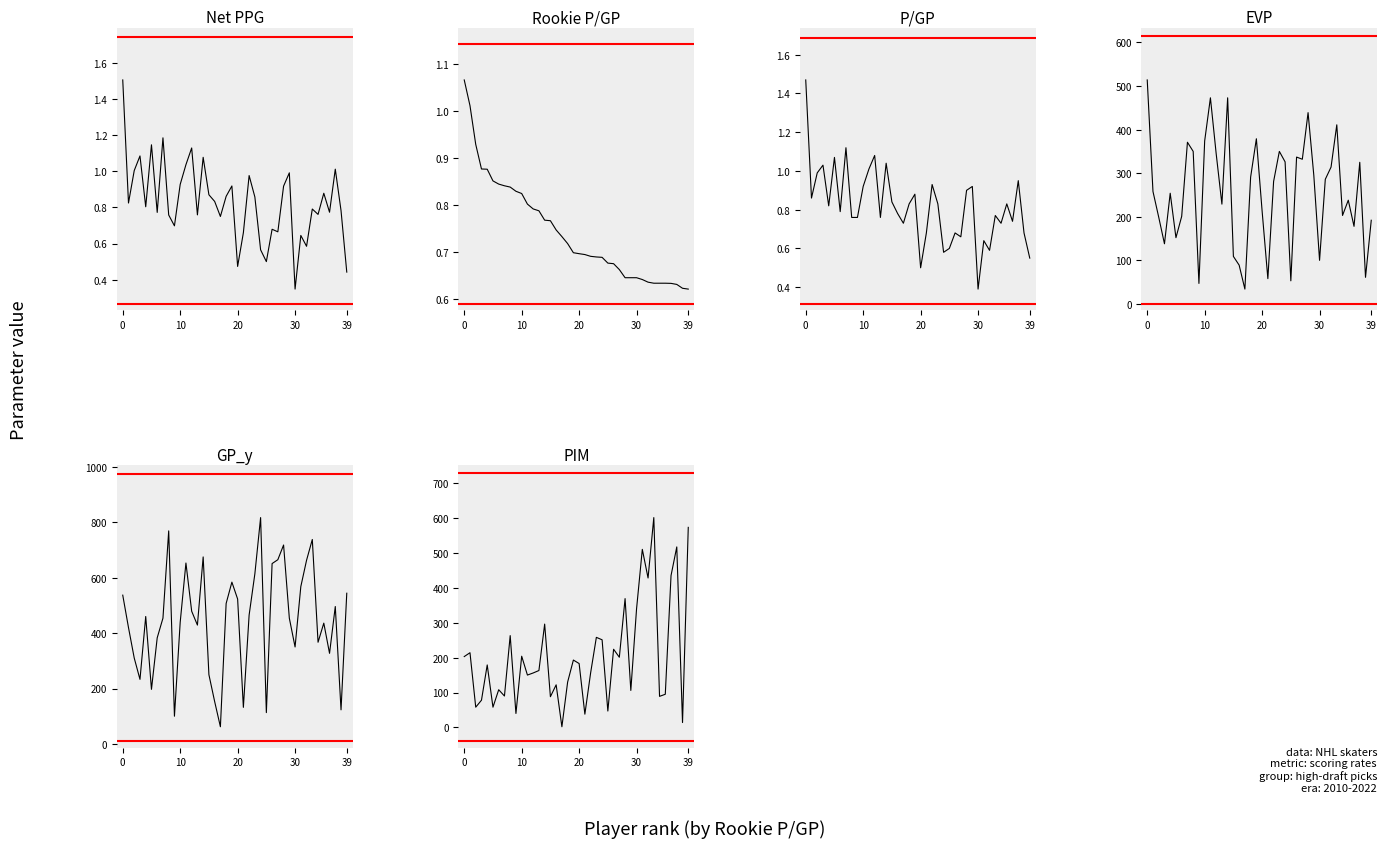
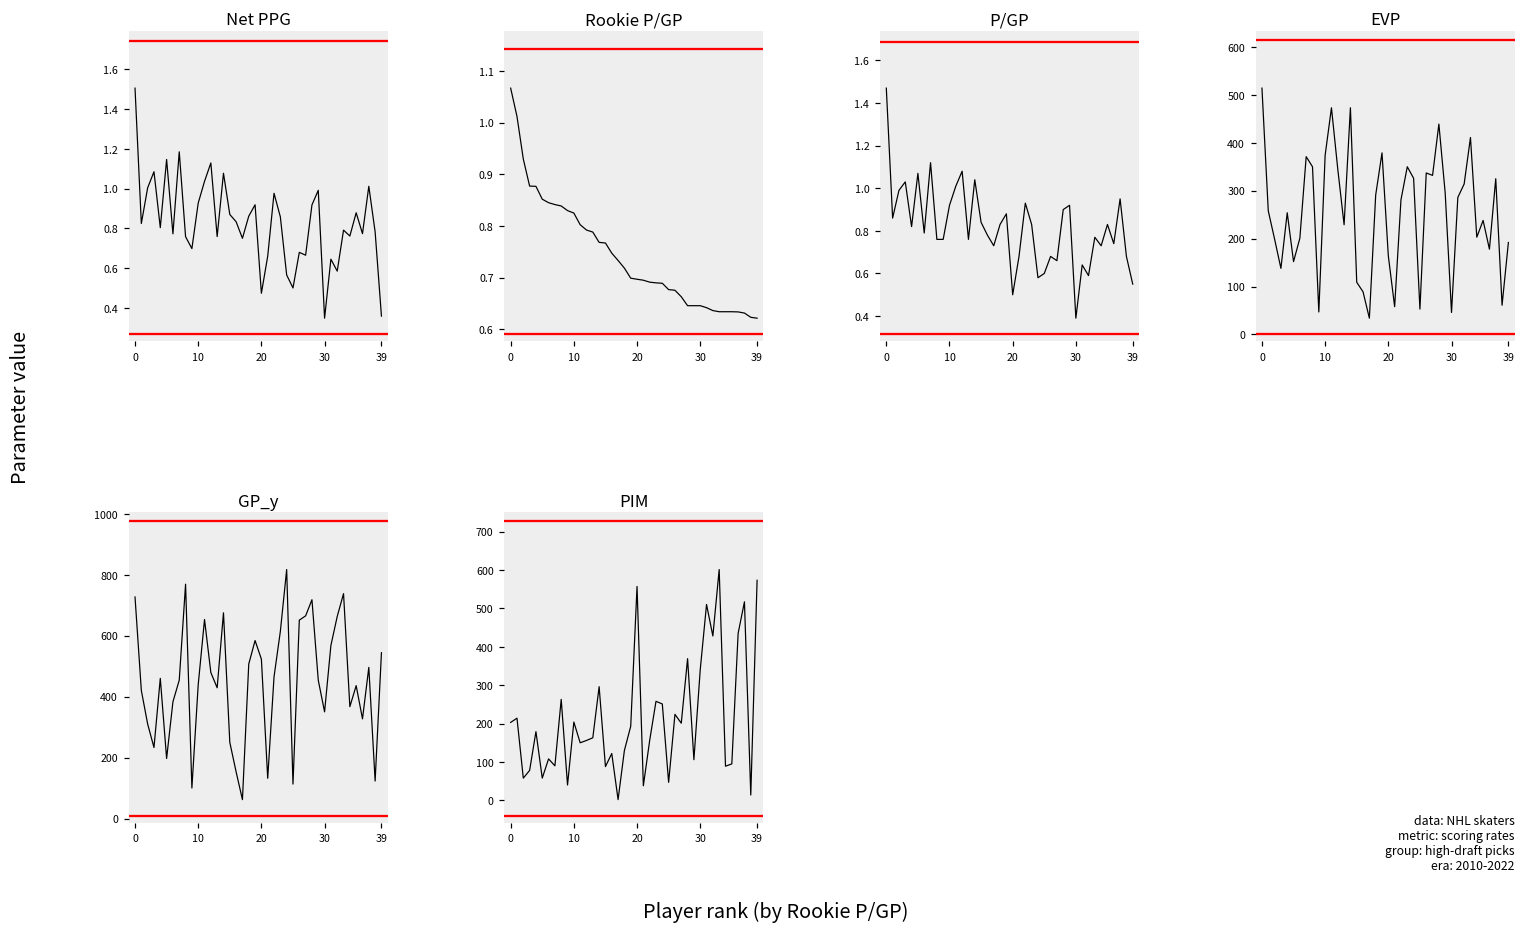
Net PPG, 39: 0.44 -> 0.36
EVP, 20: 210 -> 160
EVP, 30: 100 -> 50
GP_y, 0: 540 -> 730
PIM, 20: 180 -> 560
